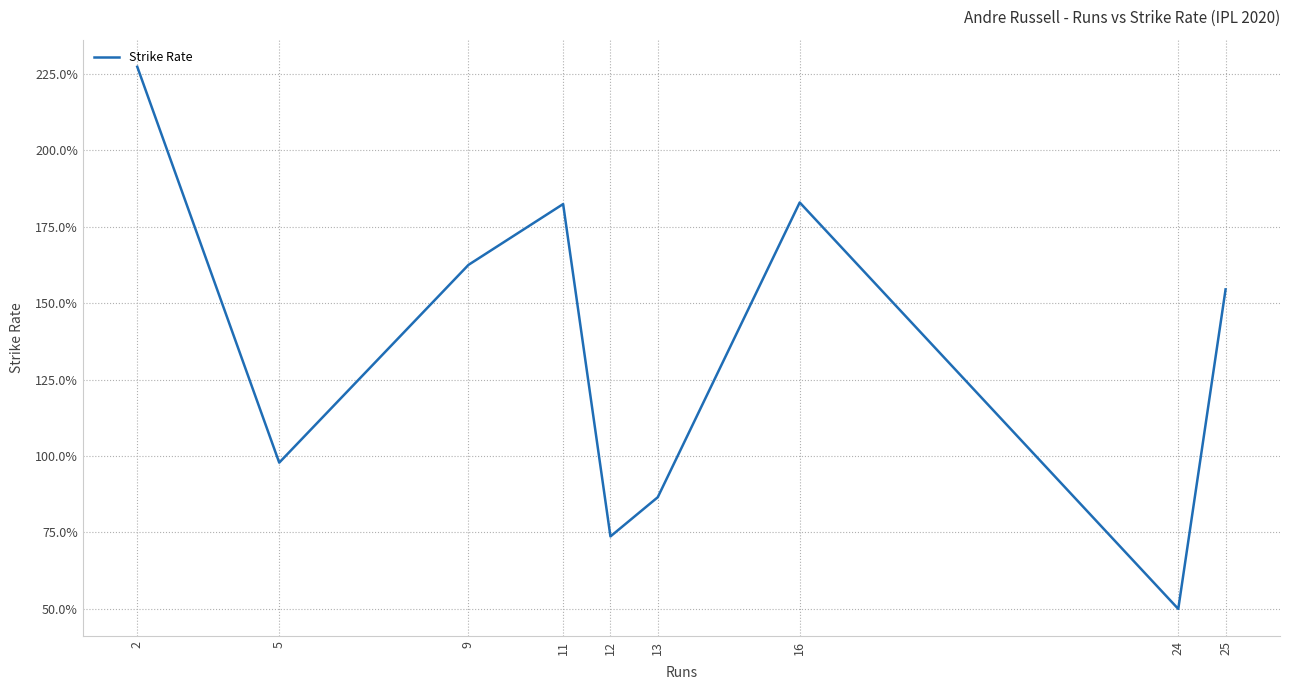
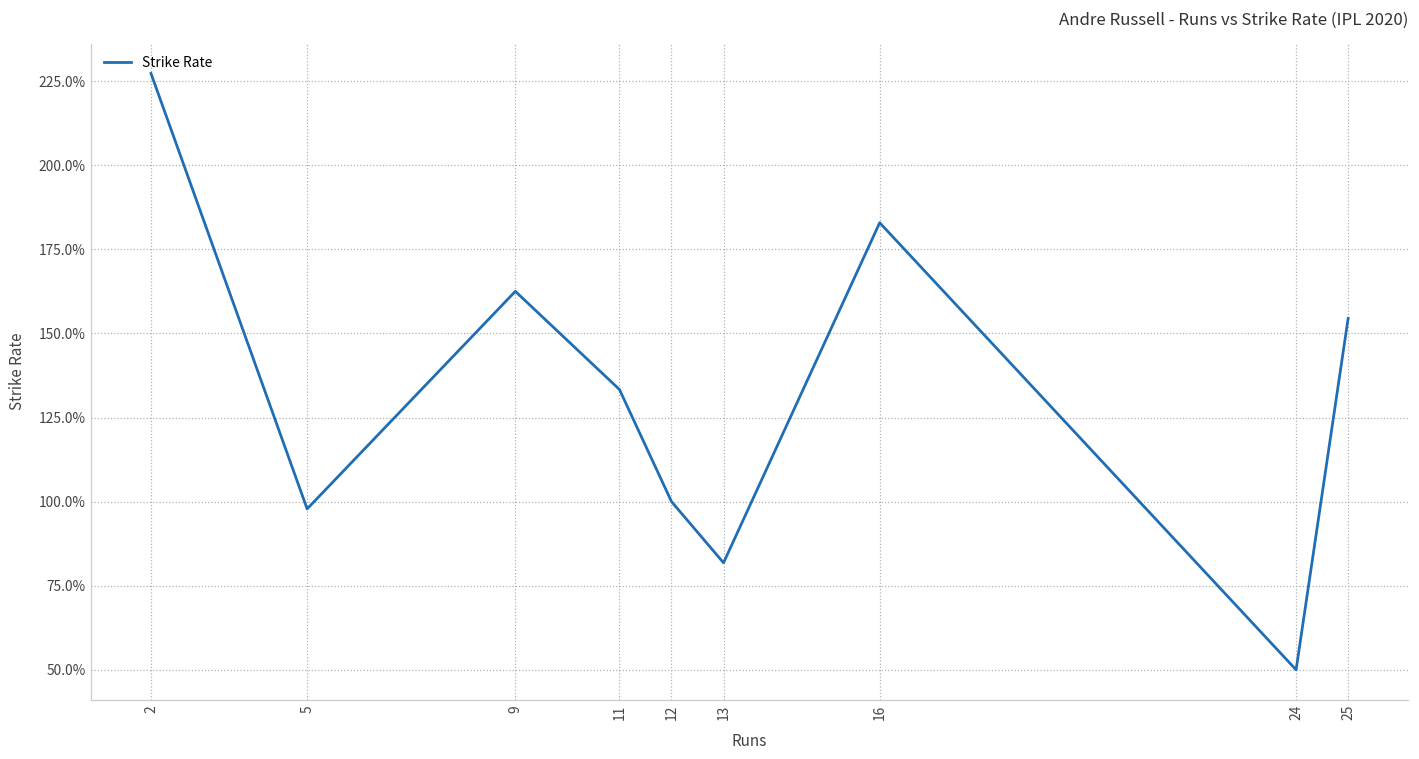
11: 182% -> 133%
12: 74% -> 100%
13: 87% -> 82%
